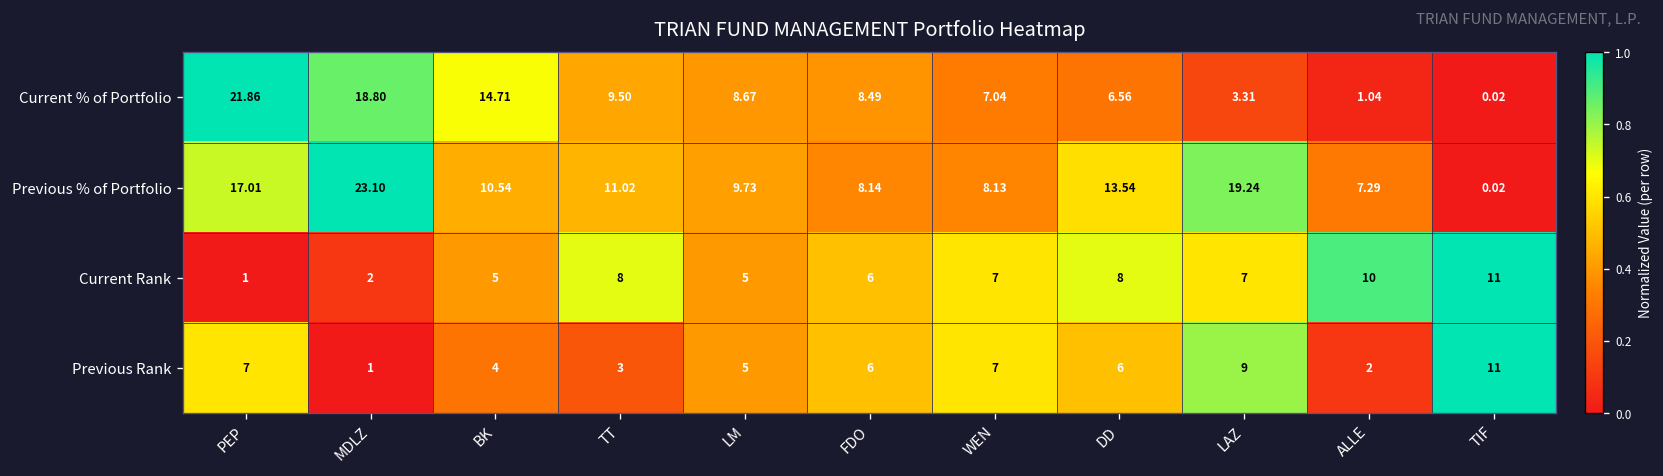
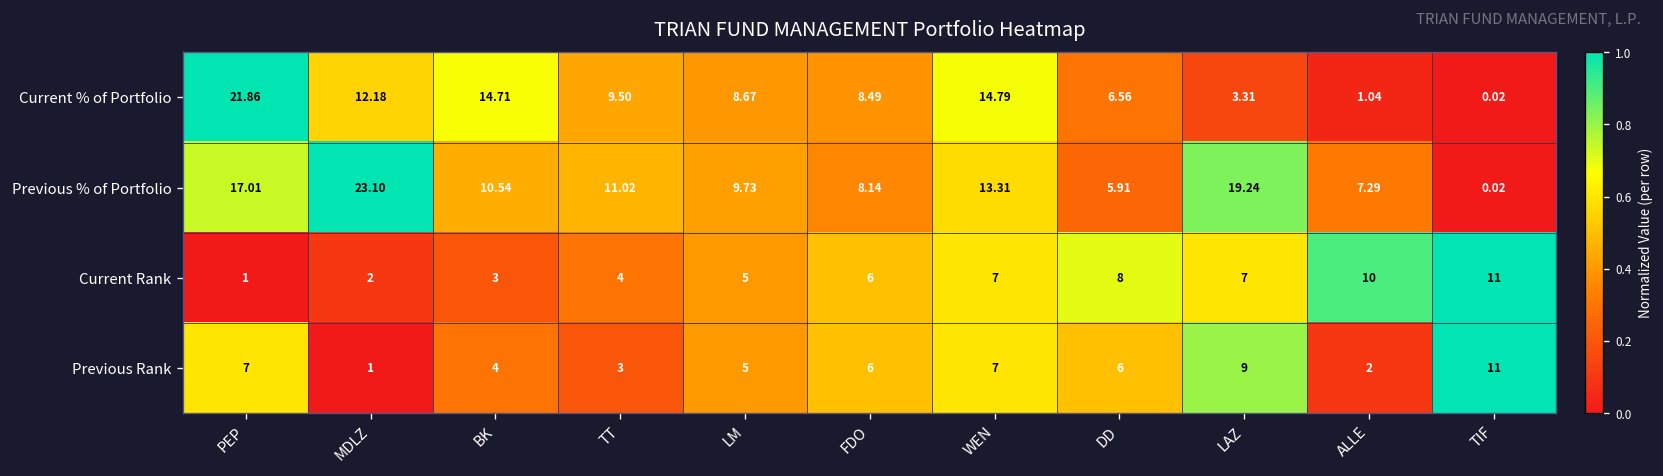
Current % of Portfolio, MDLZ: 18.80 -> 12.18
Current % of Portfolio, WEN: 7.04 -> 14.79
Previous % of Portfolio, WEN: 8.13 -> 13.31
Previous % of Portfolio, DD: 13.54 -> 5.91
Current Rank, BK: 5 -> 3
Current Rank, TT: 8 -> 4
